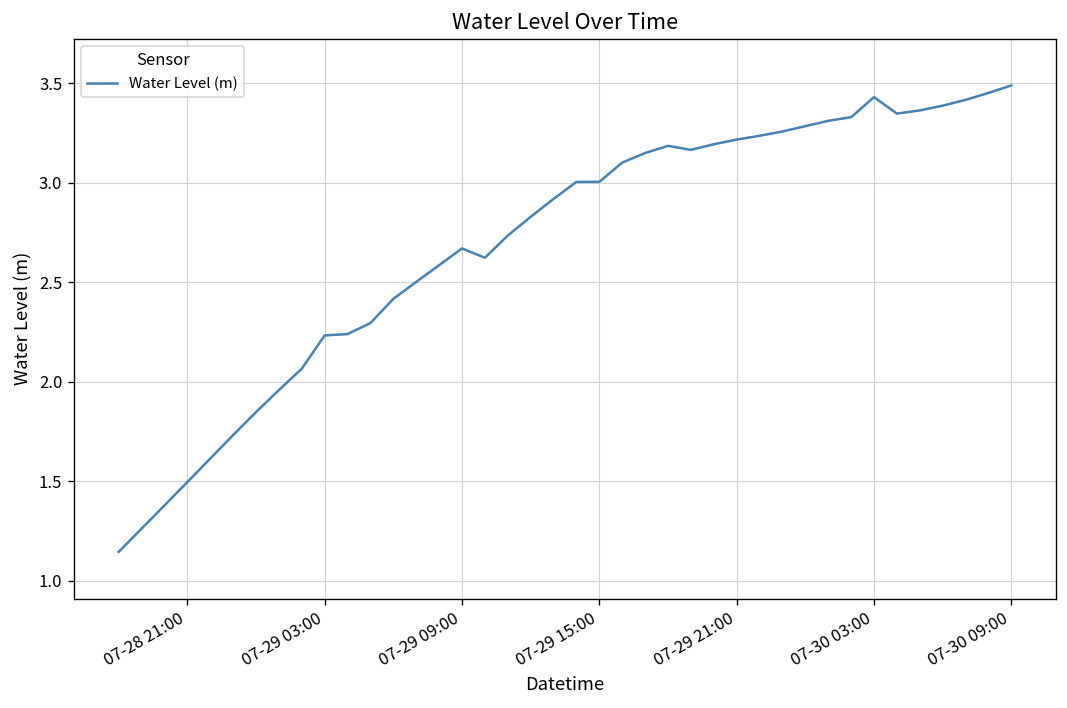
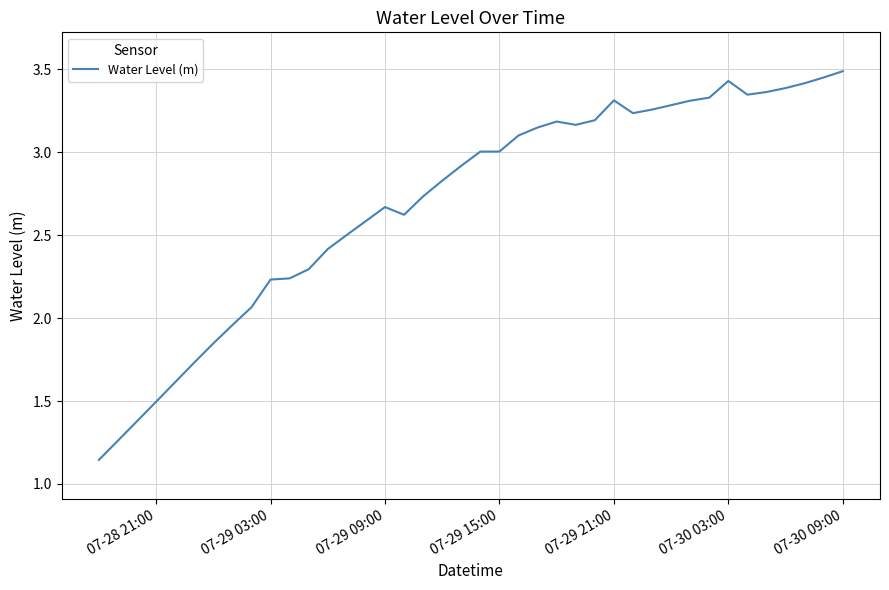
07-29 21:00: 3.22 -> 3.31
